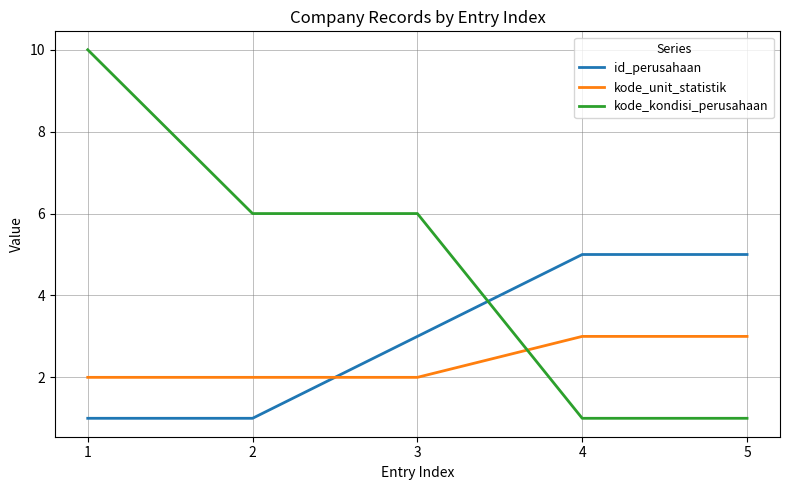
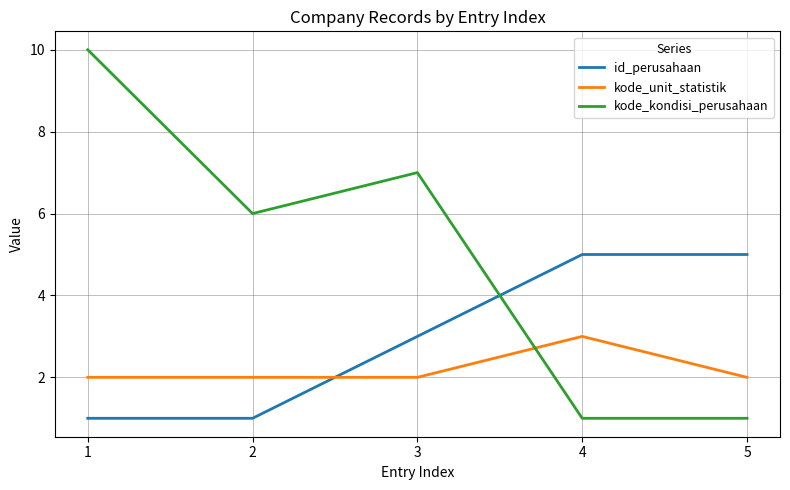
kode_kondisi_perusahaan, 3: 6 -> 7
kode_unit_statistik, 5: 3 -> 2
